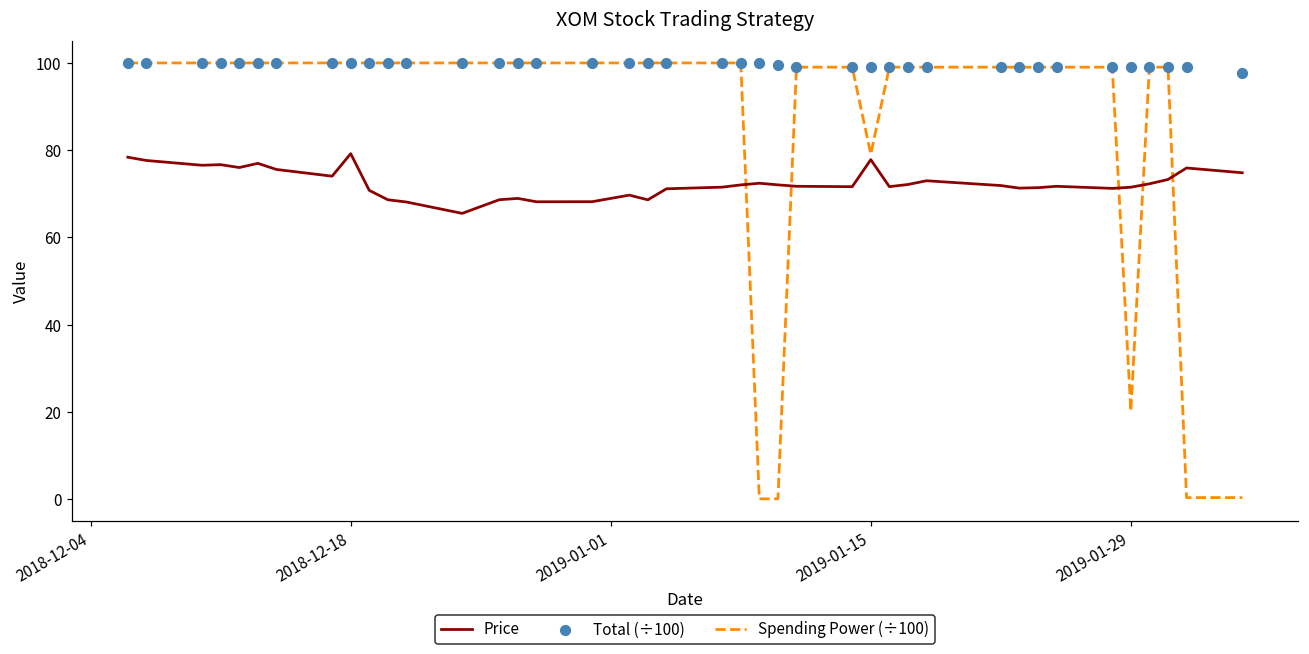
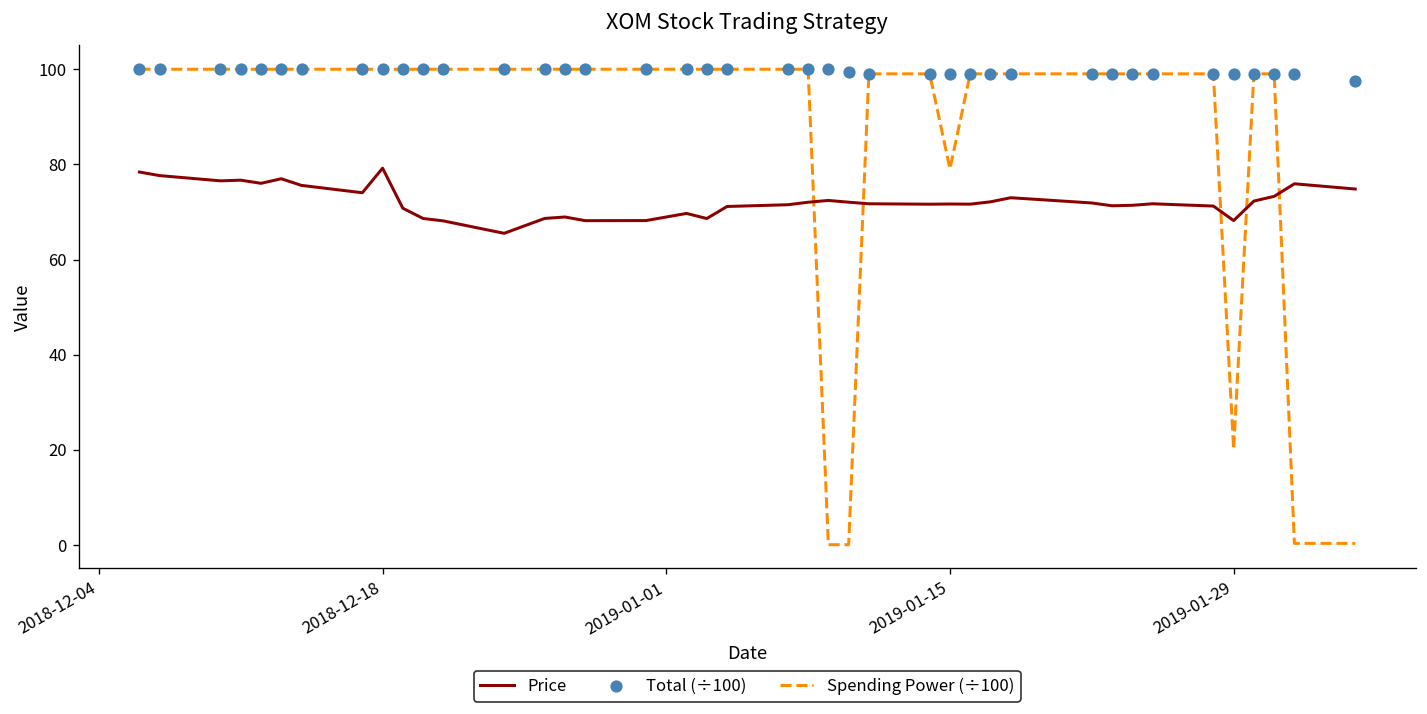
Price, 2019-01-15: 78 -> 72
Price, 2019-01-29: 72 -> 68
